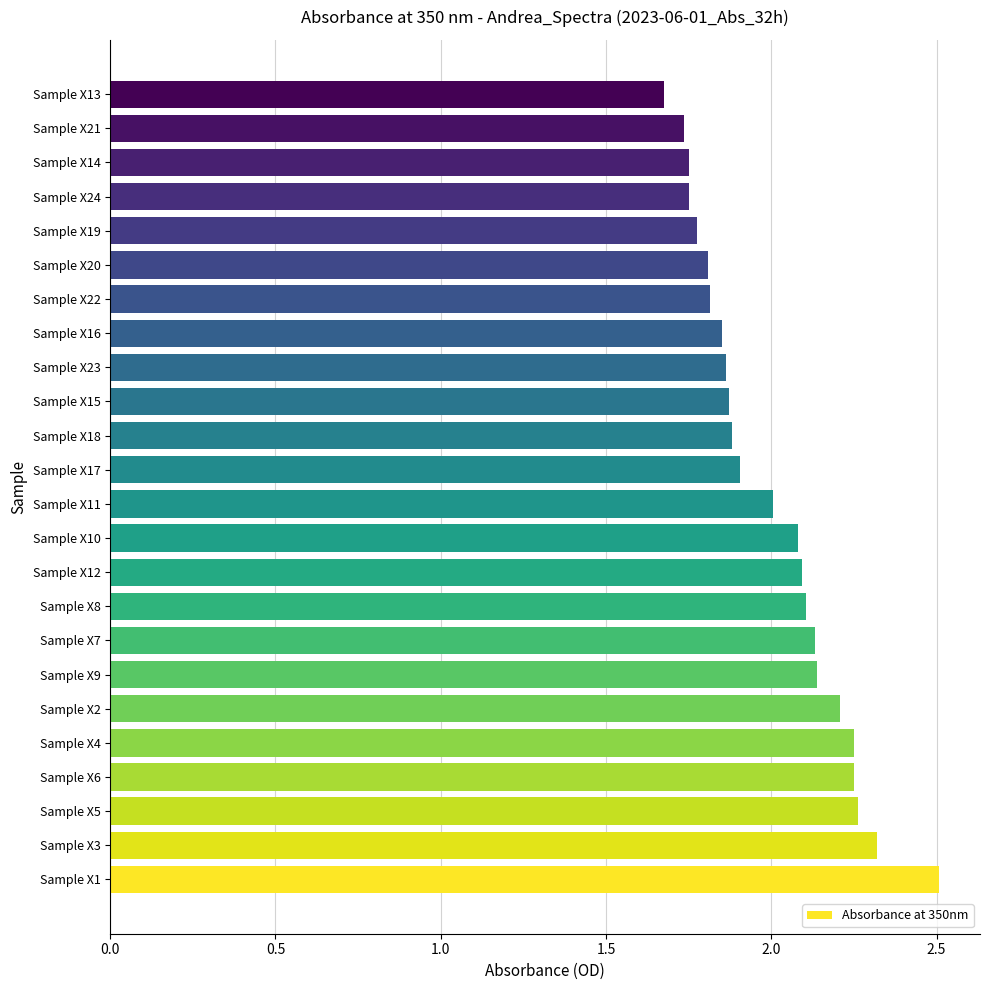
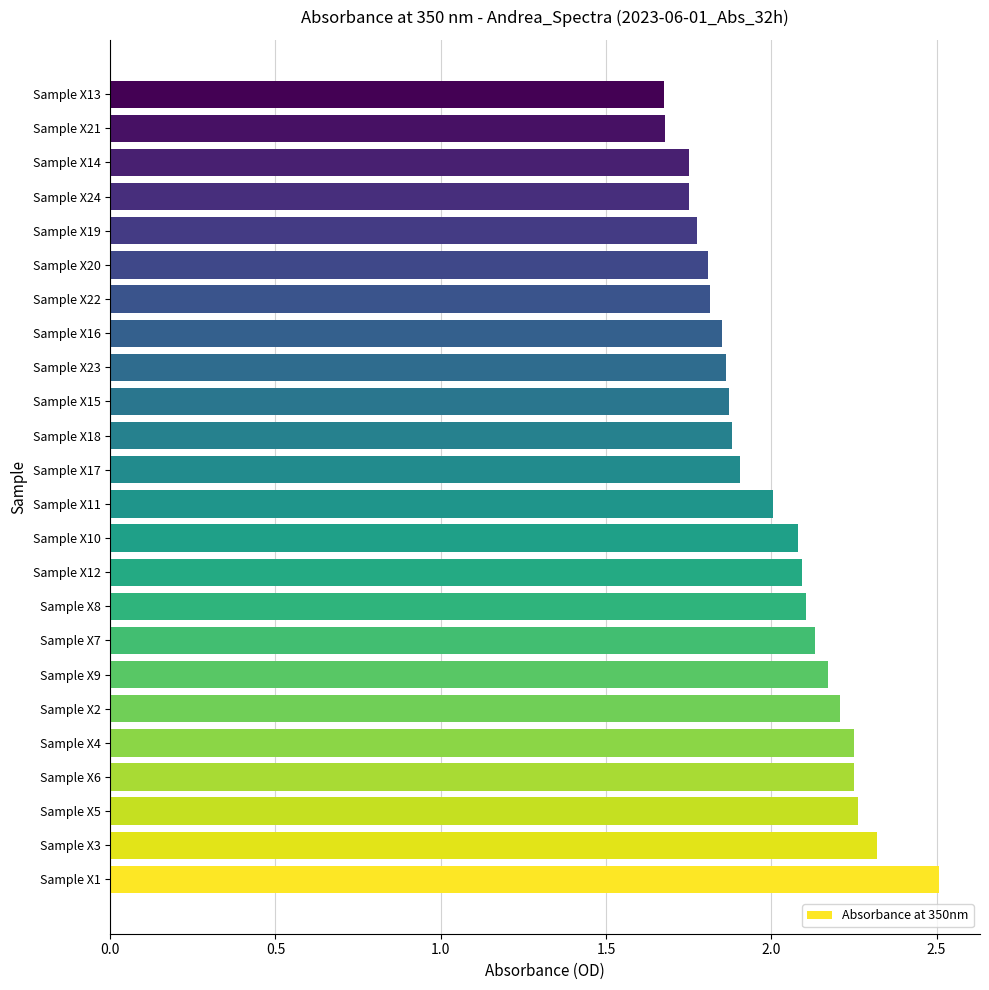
Sample X21: 1.74 -> 1.68
Sample X9: 2.14 -> 2.17
